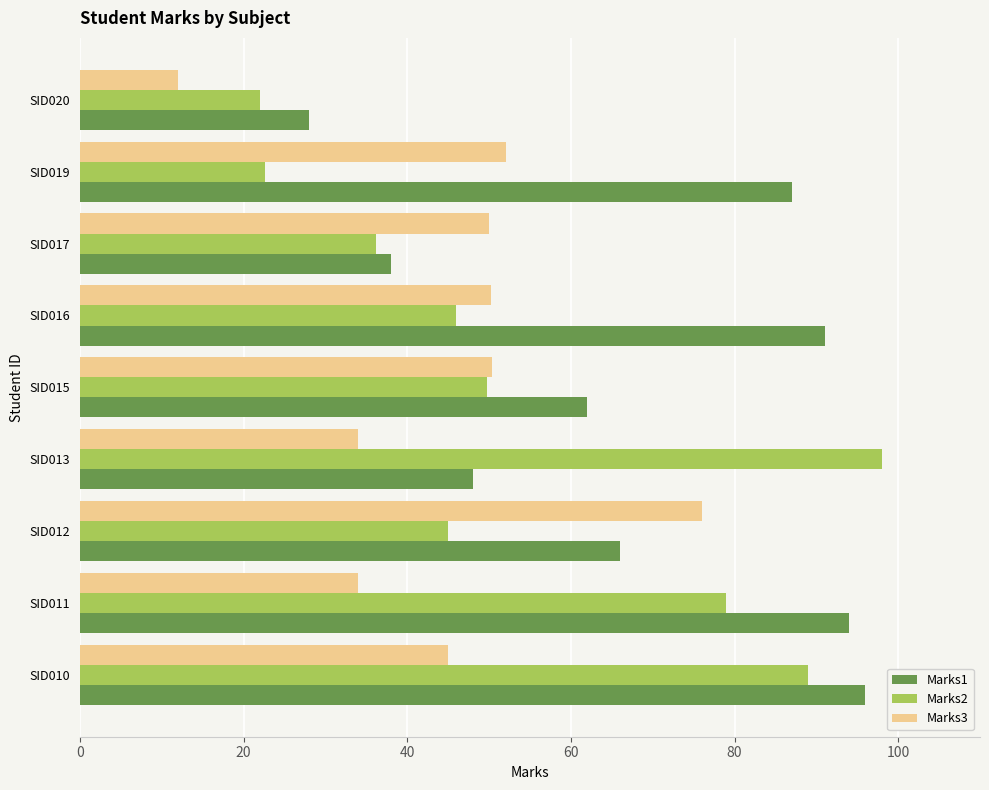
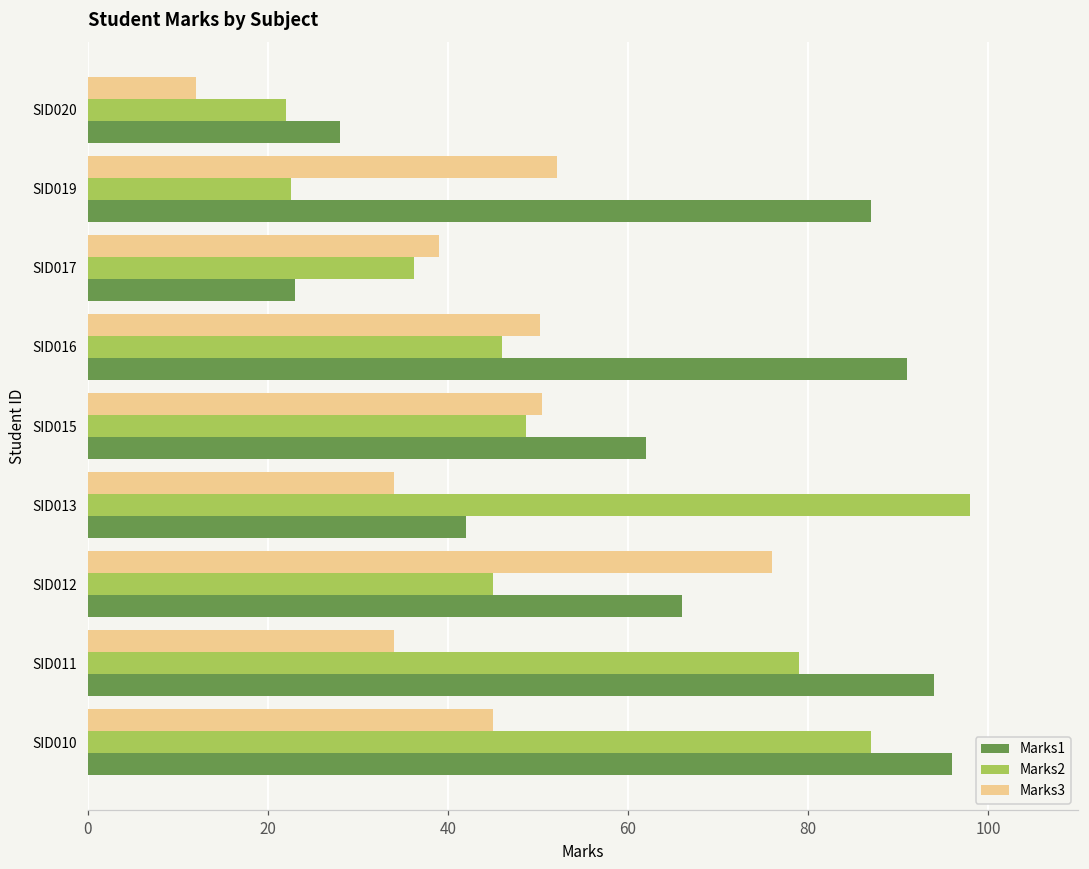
Marks3, SID017: 50 -> 39
Marks1, SID017: 38 -> 23
Marks2, SID015: 50 -> 49
Marks1, SID013: 48 -> 42
Marks2, SID010: 89 -> 87
